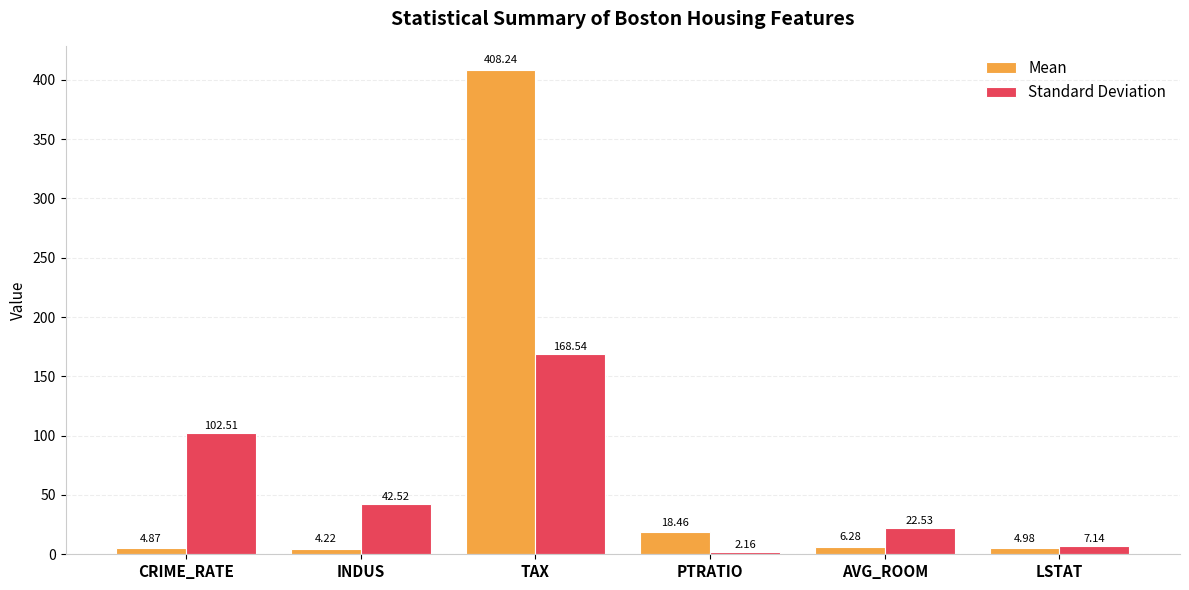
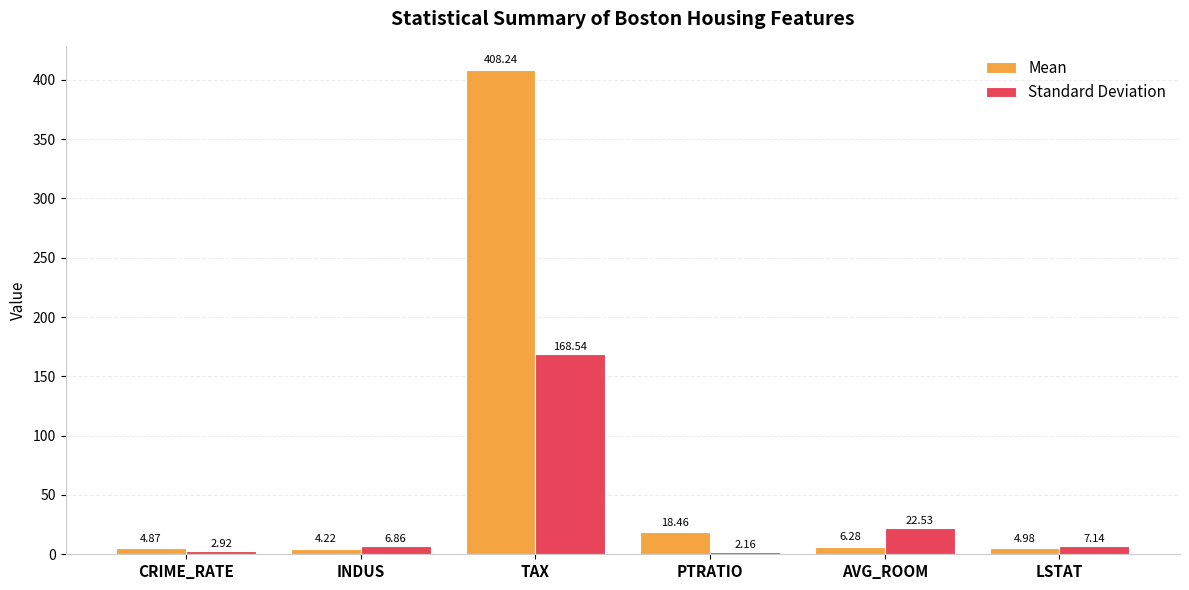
Standard Deviation, CRIME_RATE: 102.51 -> 2.92
Standard Deviation, INDUS: 42.52 -> 6.86
